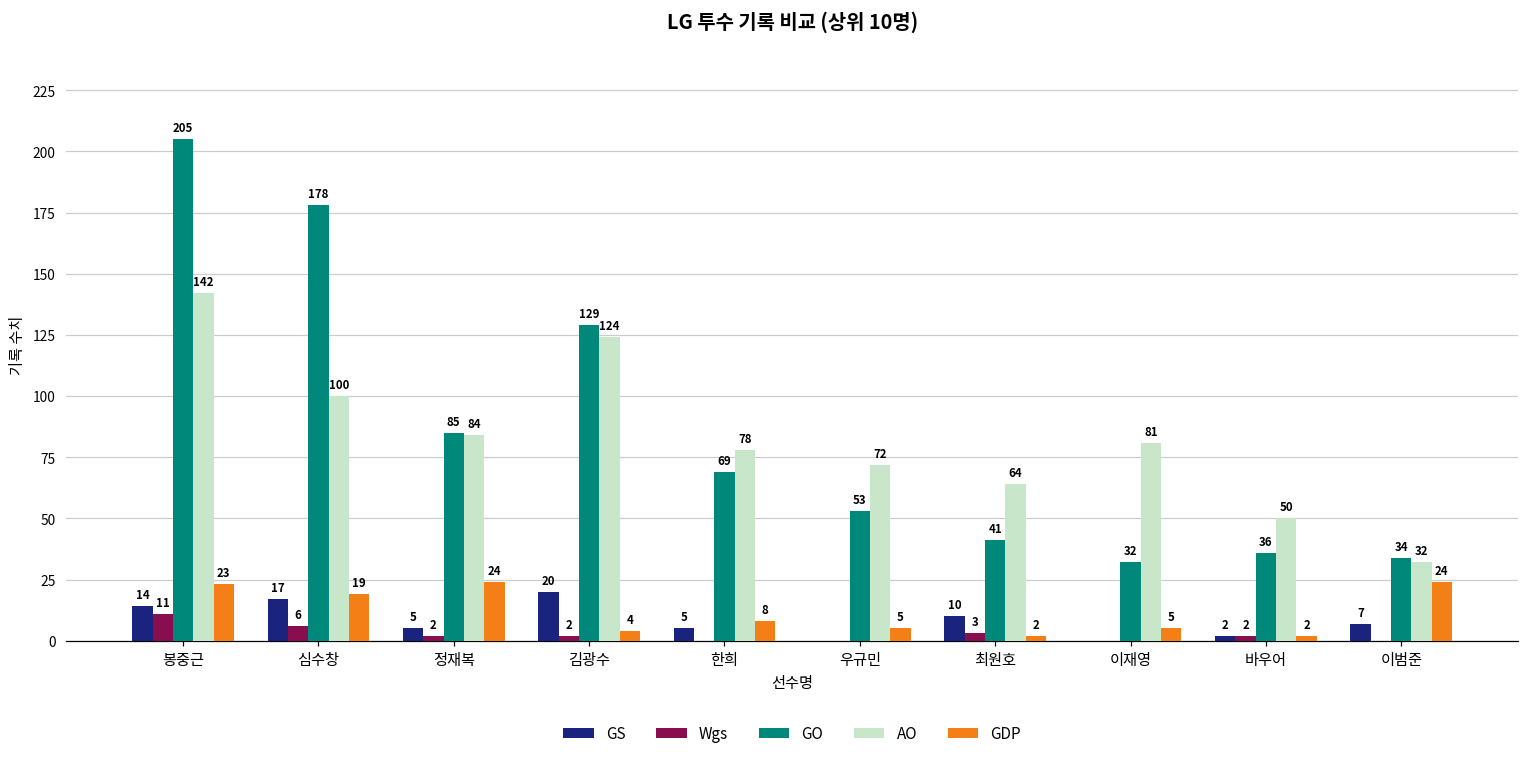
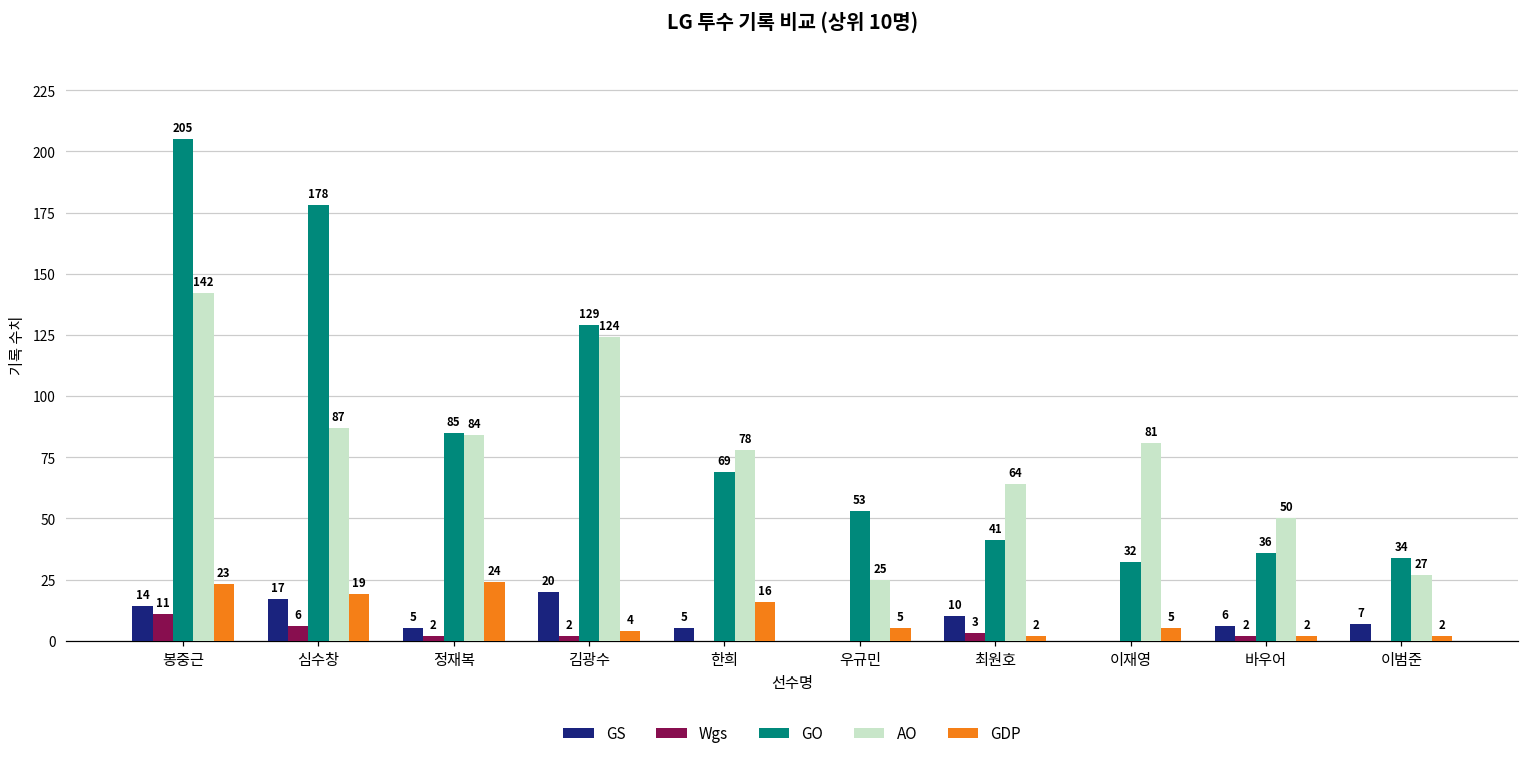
AO, 심수창: 100 -> 87
GDP, 한희: 8 -> 16
AO, 우규민: 72 -> 25
GS, 바우어: 2 -> 6
AO, 이범준: 32 -> 27
GDP, 이범준: 24 -> 2
